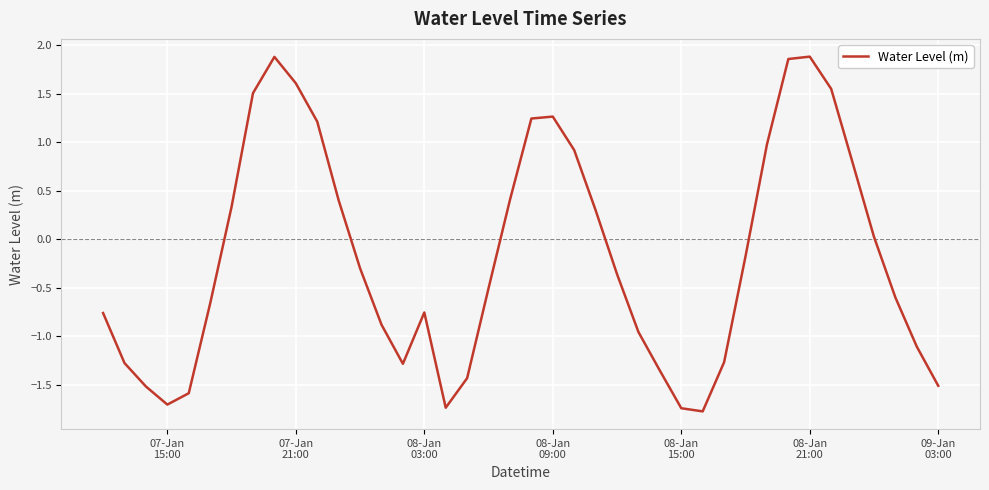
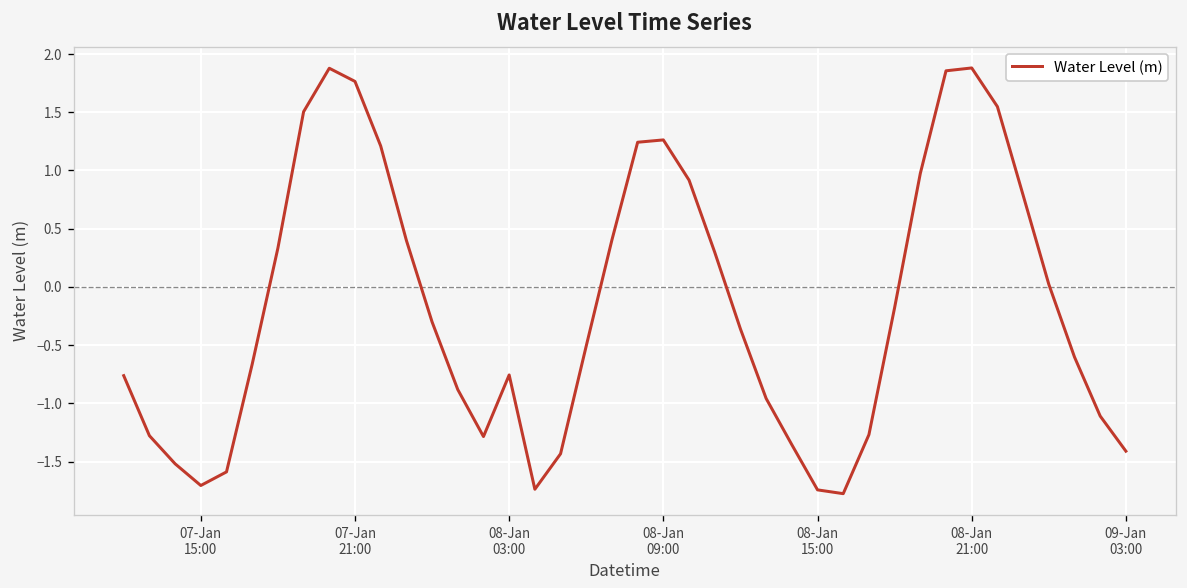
07-Jan 21:00: 1.6 -> 1.8
09-Jan 03:00: -1.5 -> -1.4
